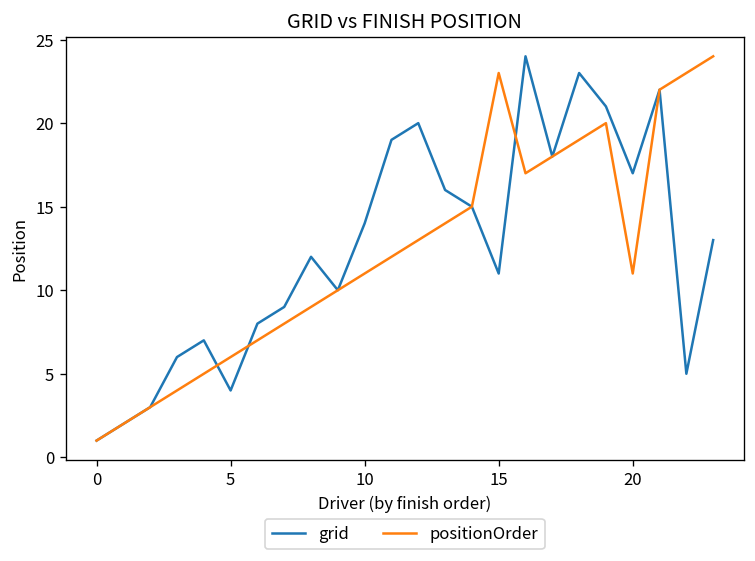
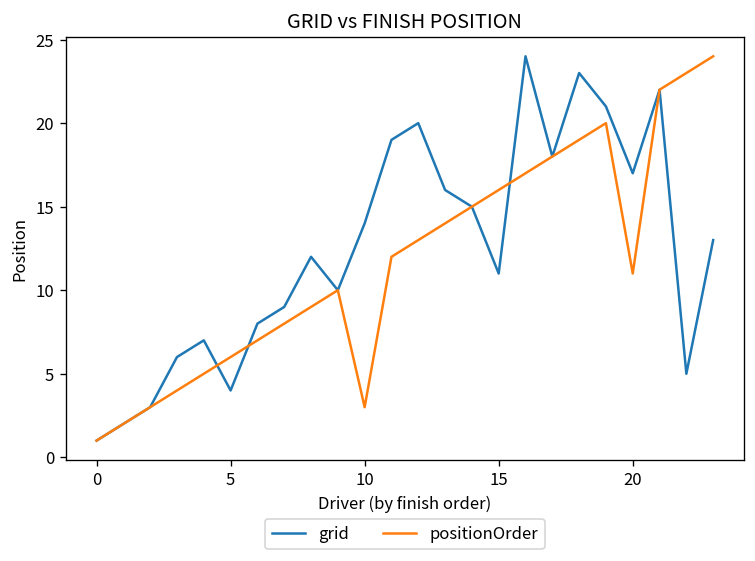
positionOrder, 10: 11 -> 3
positionOrder, 15: 23 -> 16
